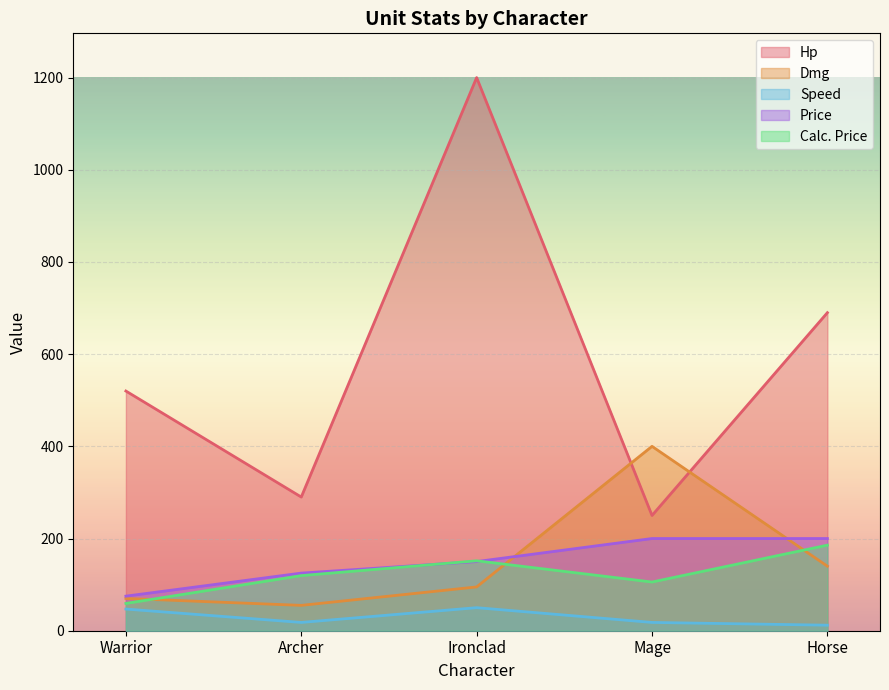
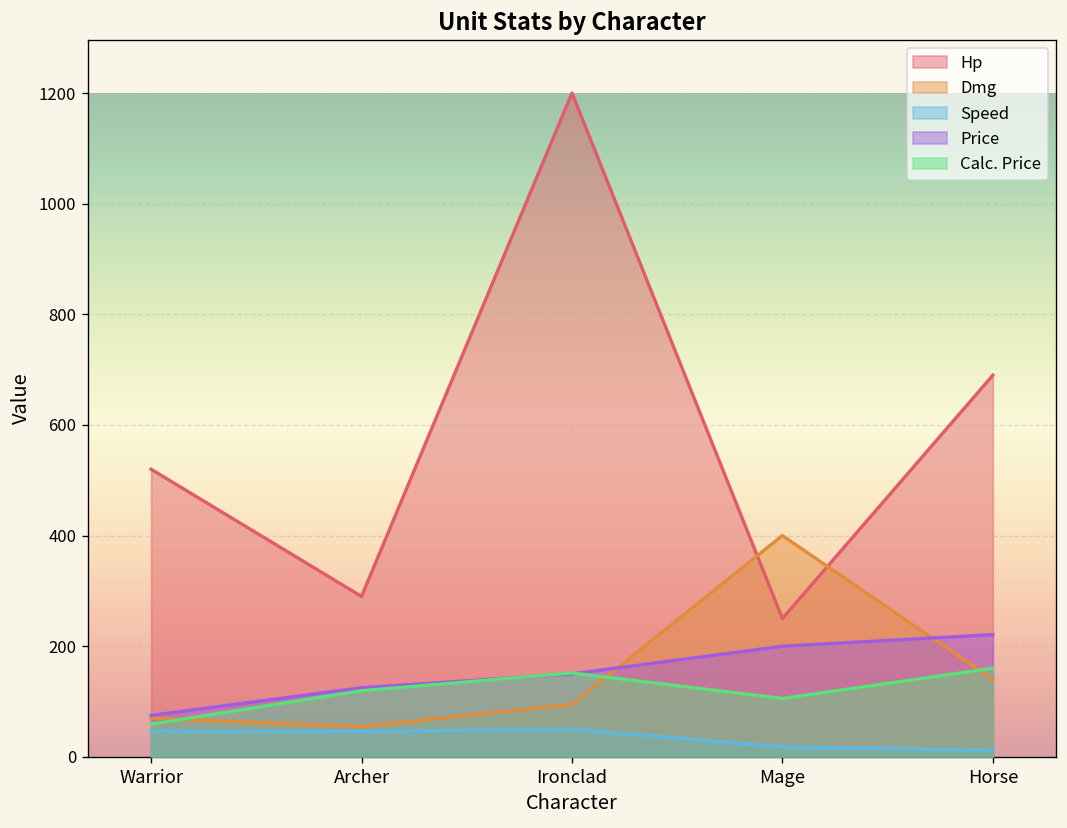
Speed, Archer: 20 -> 50
Price, Horse: 200 -> 220
Calc. Price, Horse: 190 -> 160
